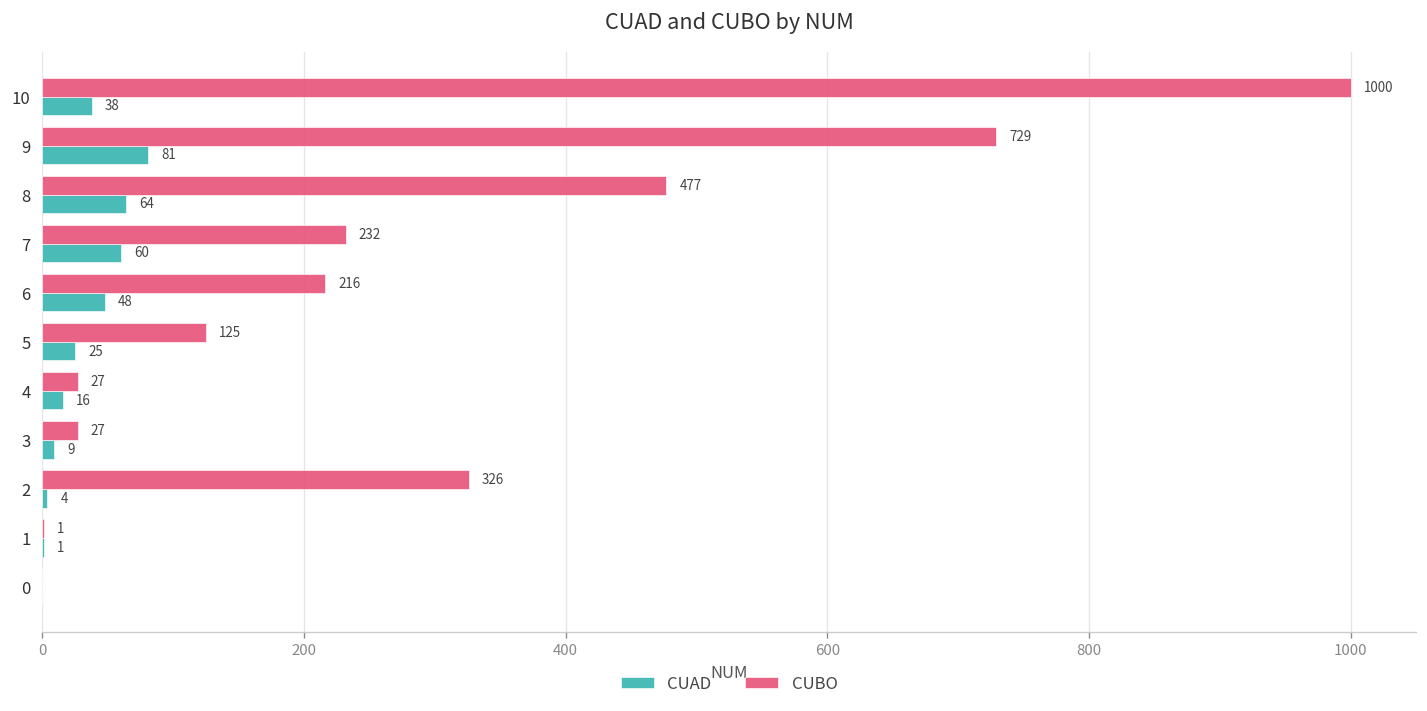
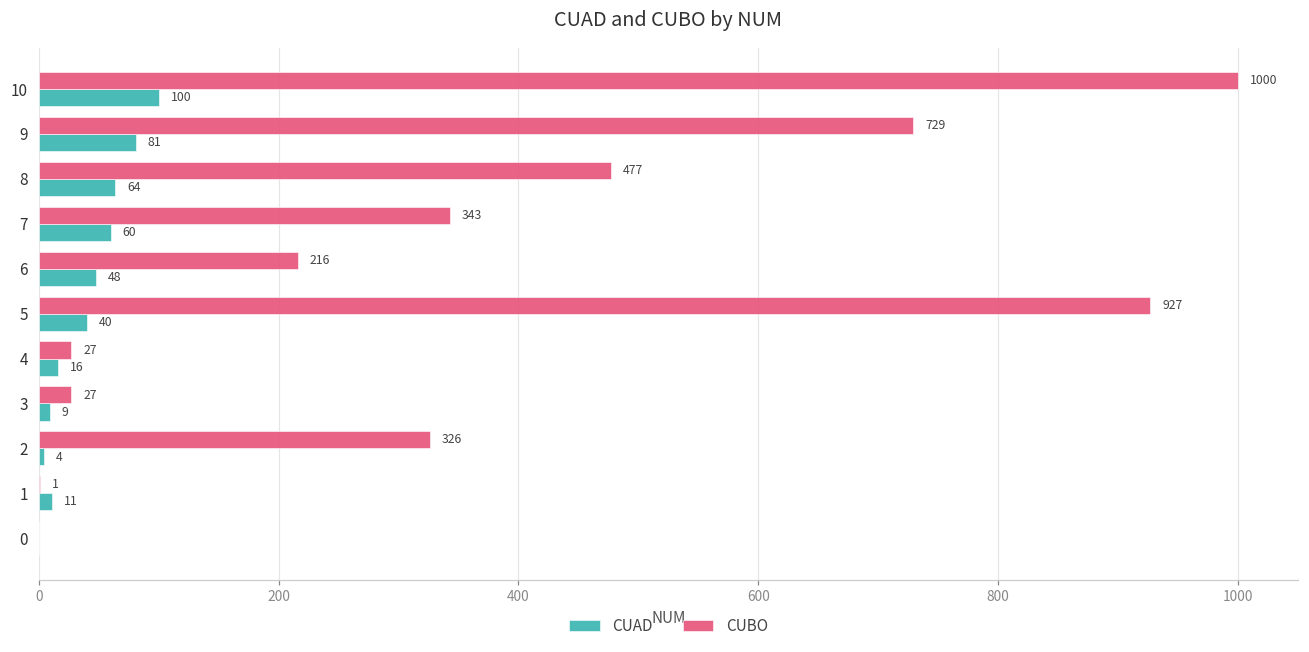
CUAD, 10: 38 -> 100
CUBO, 7: 232 -> 343
CUBO, 5: 125 -> 927
CUAD, 5: 25 -> 40
CUAD, 1: 1 -> 11
